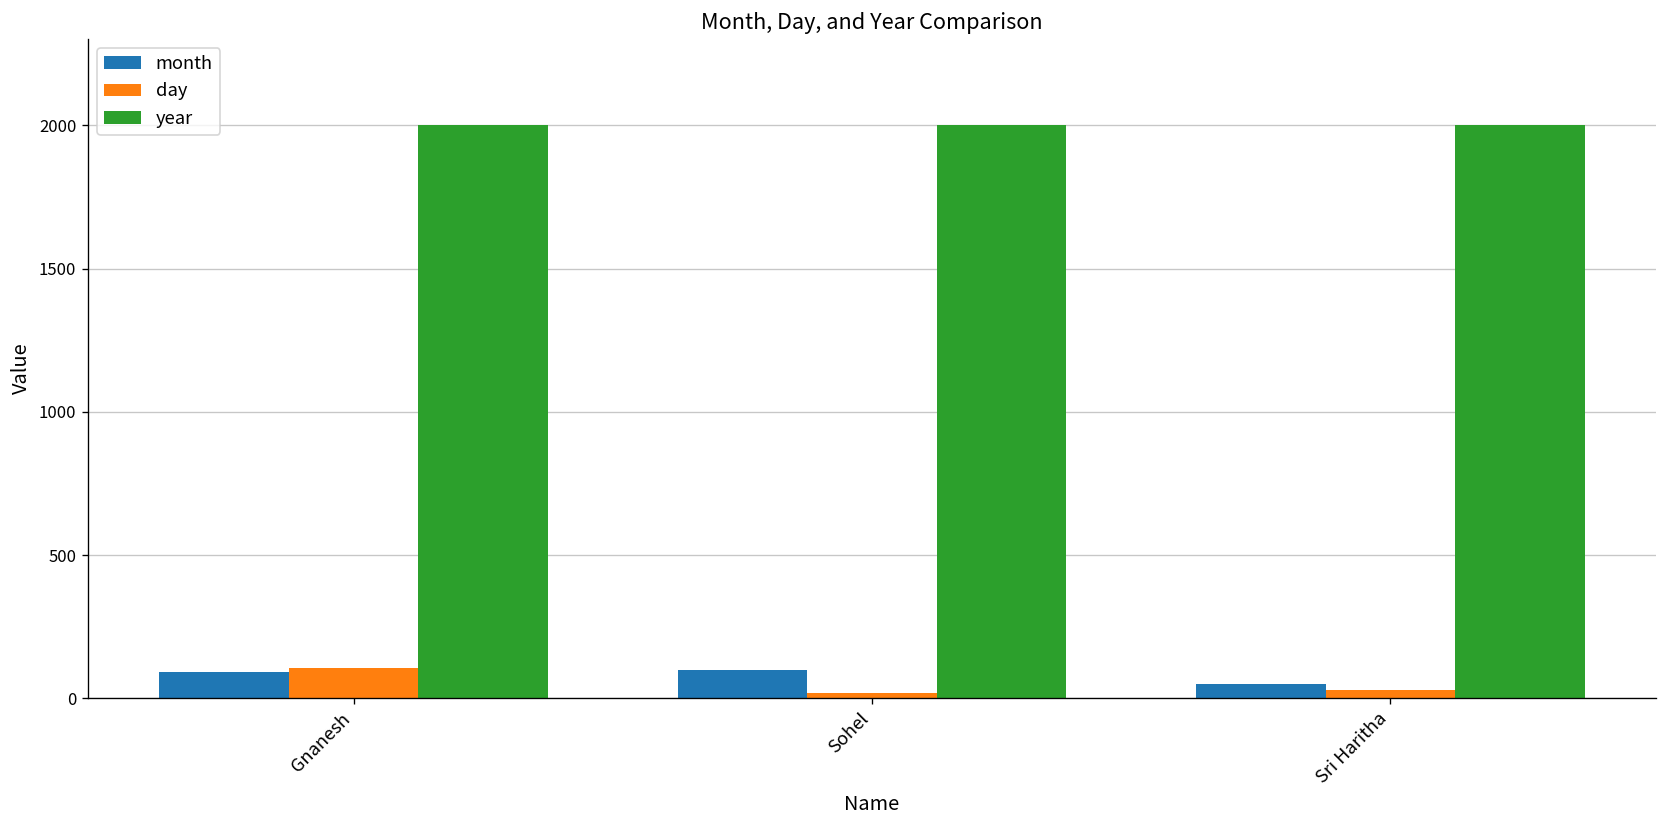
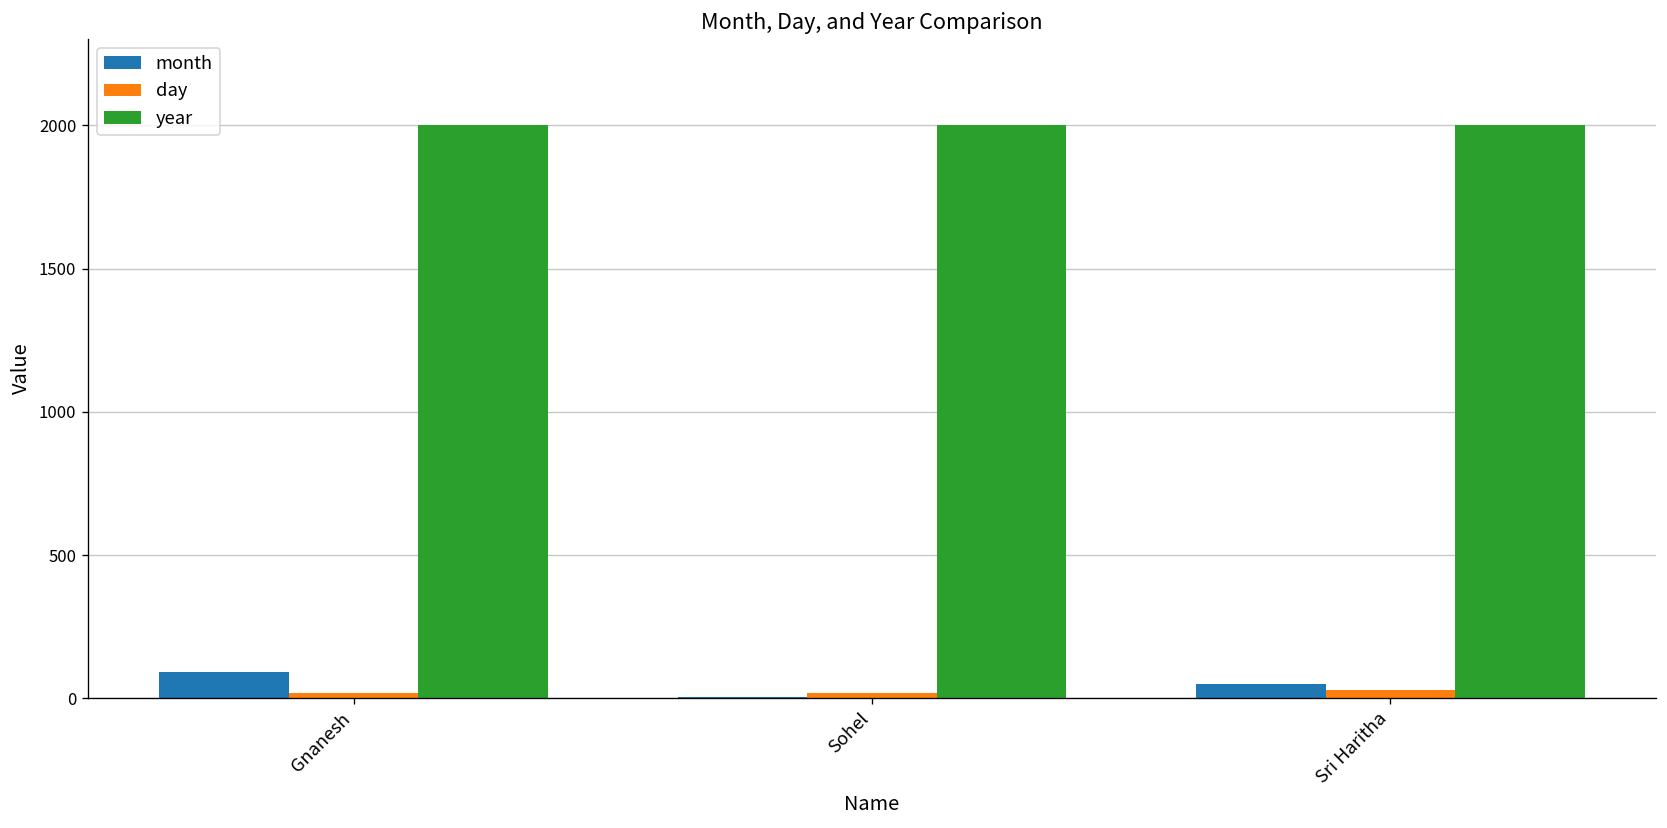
day, Gnanesh: 110 -> 20
month, Sohel: 100 -> 10
